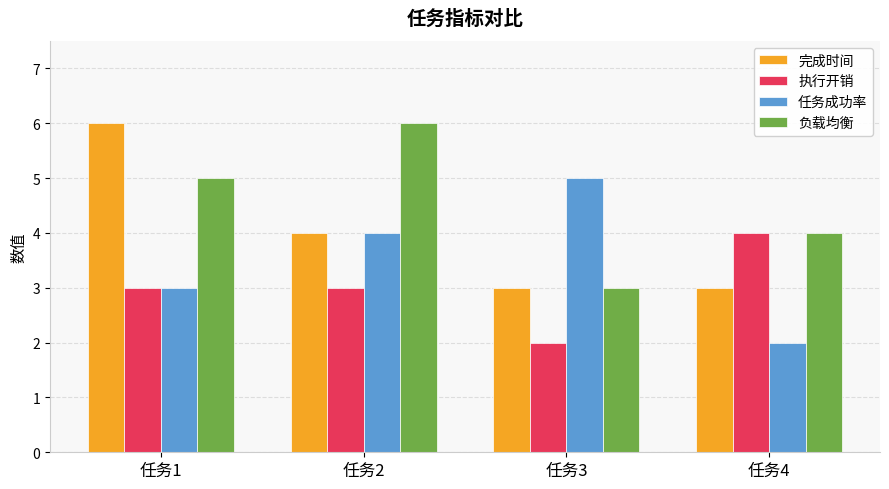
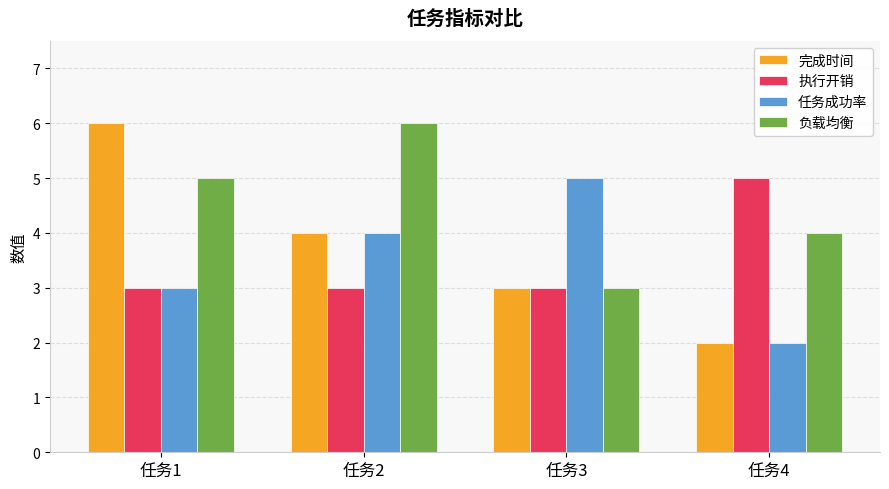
执行开销, 任务3: 2 -> 3
完成时间, 任务4: 3 -> 2
执行开销, 任务4: 4 -> 5
